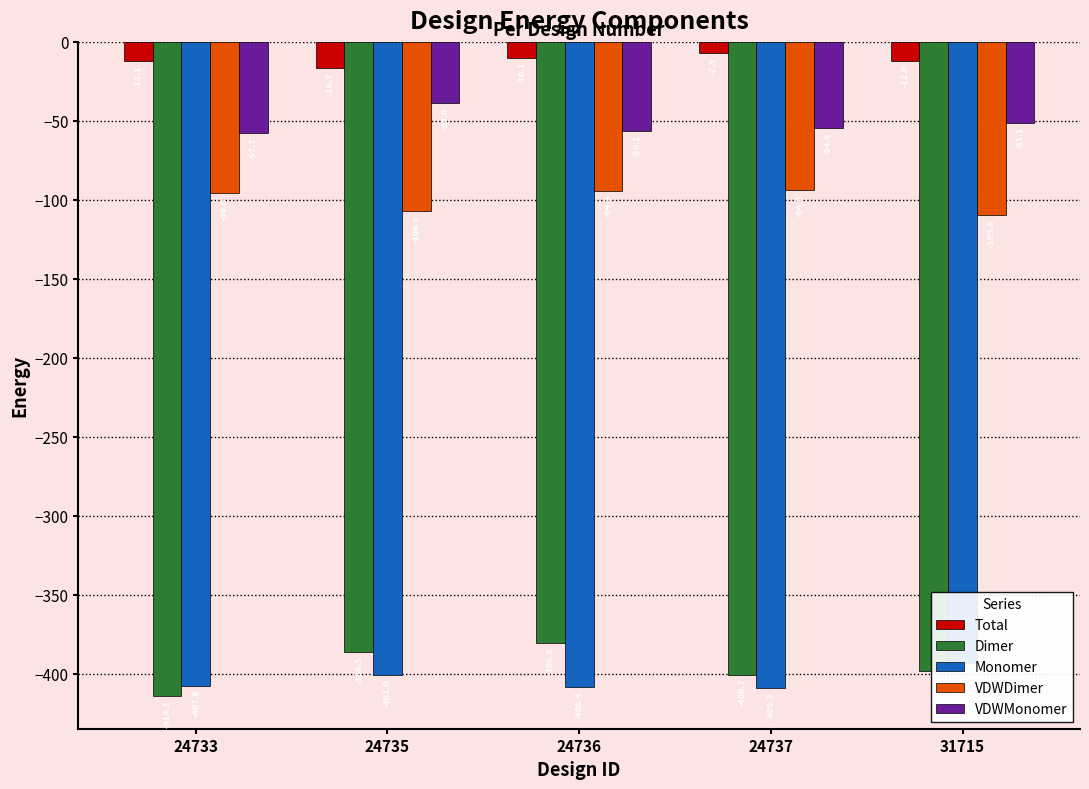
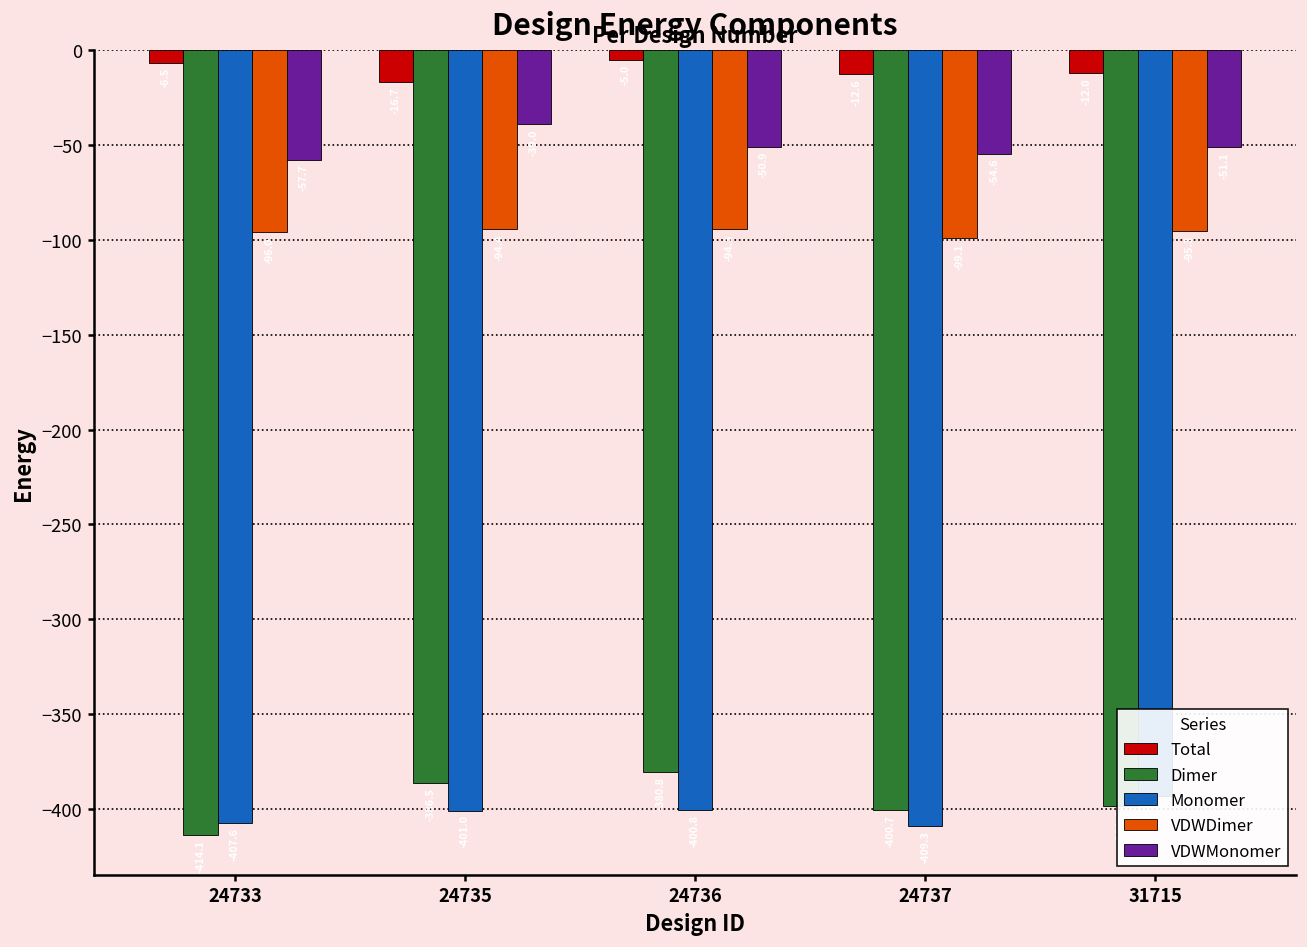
Total, 24733: -12 -> -7
VDWDimer, 24735: -107 -> -94
Total, 24736: -10 -> -5
Monomer, 24736: -408 -> -401
VDWMonomer, 24736: -56 -> -51
Total, 24737: -7 -> -13
VDWDimer, 24737: -94 -> -99
VDWDimer, 31715: -110 -> -95
